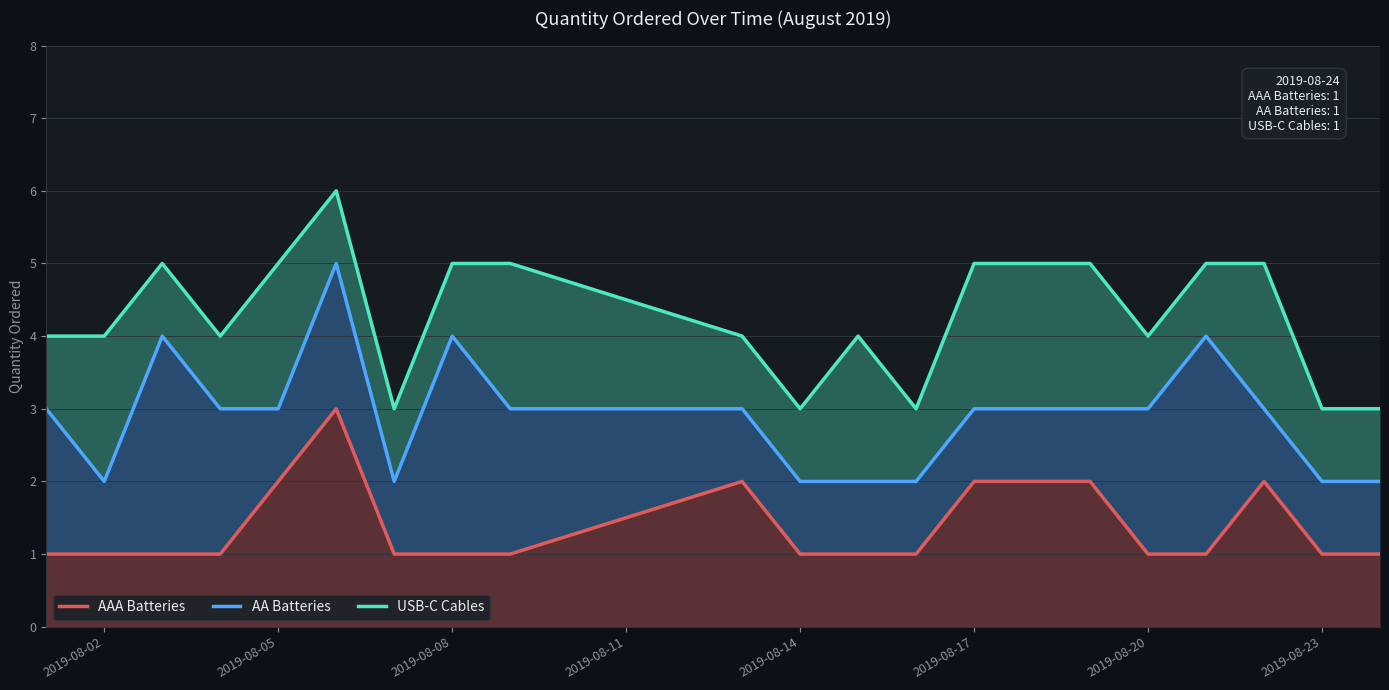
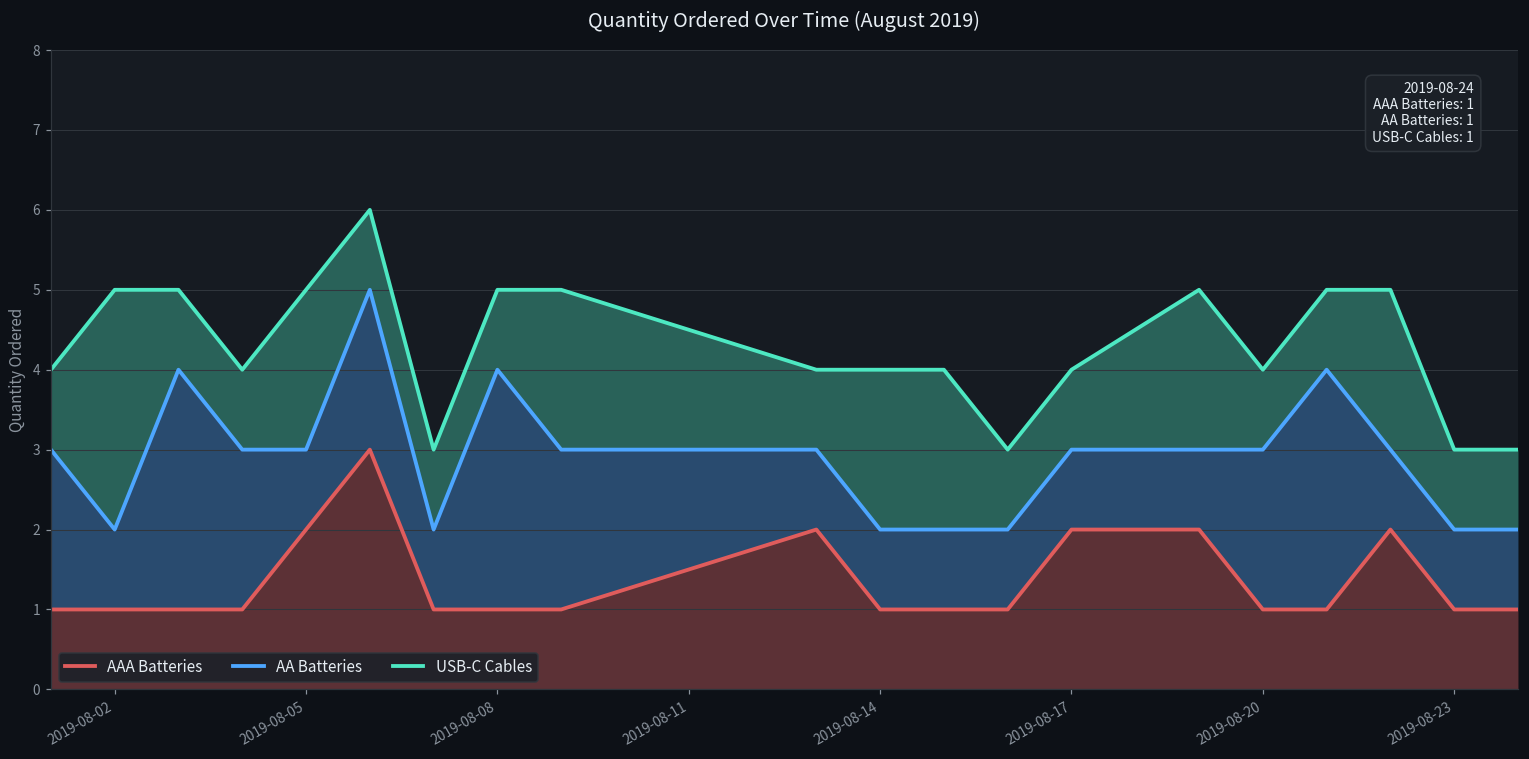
USB-C Cables, 2019-08-02: 2 -> 3
USB-C Cables, 2019-08-14: 1 -> 2
USB-C Cables, 2019-08-17: 2 -> 1
